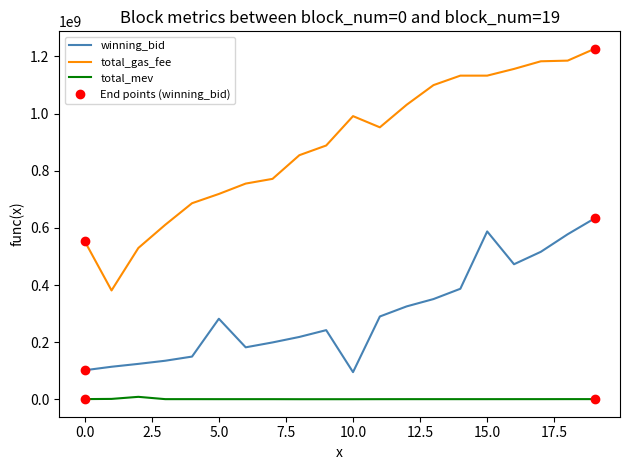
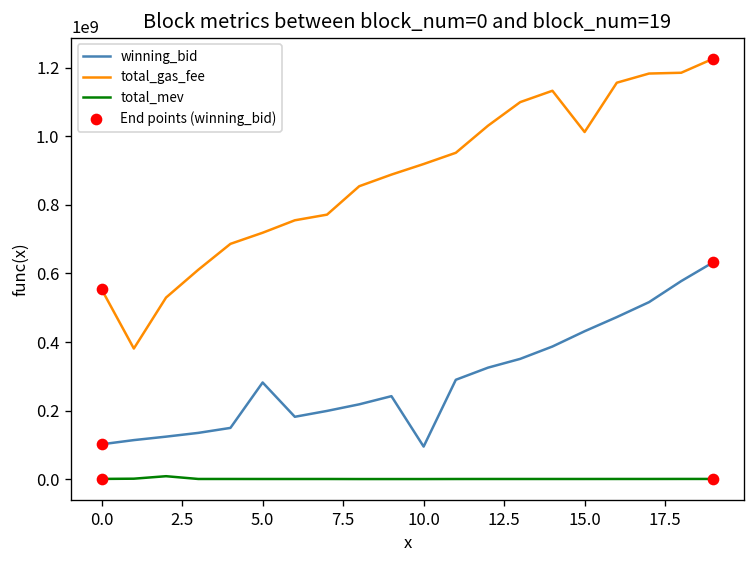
total_gas_fee, 10.0: 990000000 -> 920000000
winning_bid, 15.0: 590000000 -> 430000000
total_gas_fee, 15.0: 1130000000 -> 1010000000
